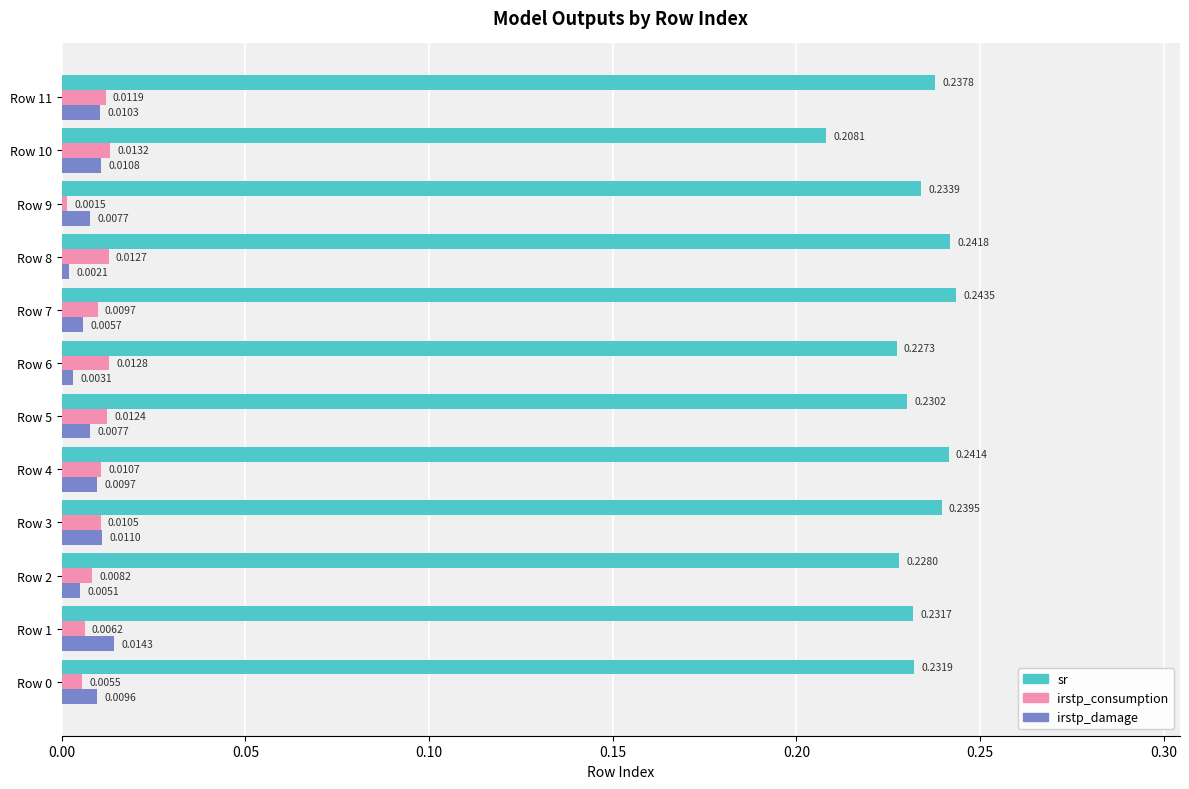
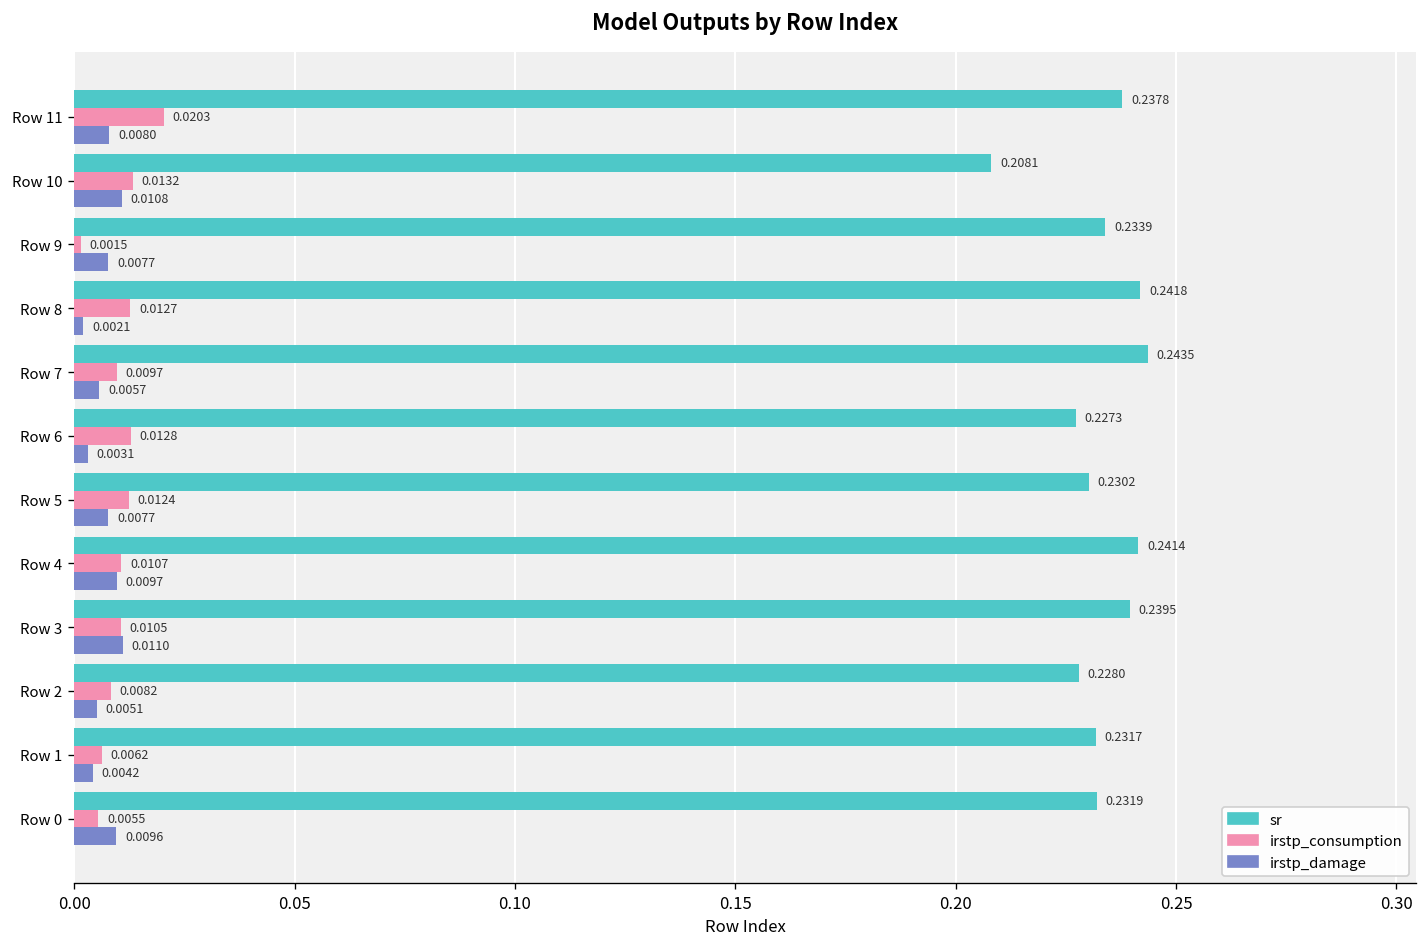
irstp_consumption, Row 11: 0.0119 -> 0.0203
irstp_damage, Row 11: 0.0103 -> 0.0080
irstp_damage, Row 1: 0.0143 -> 0.0042
